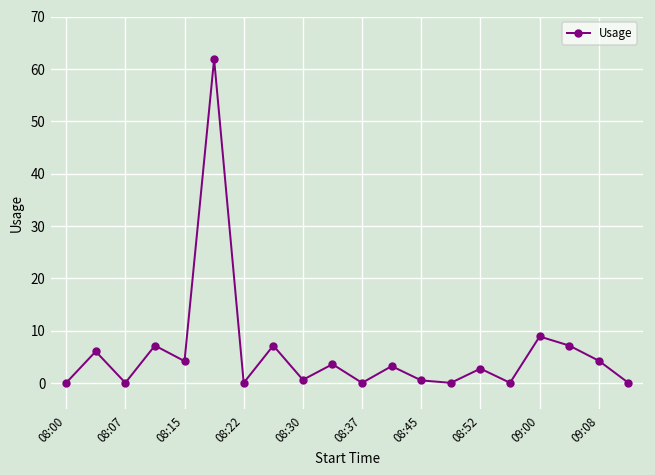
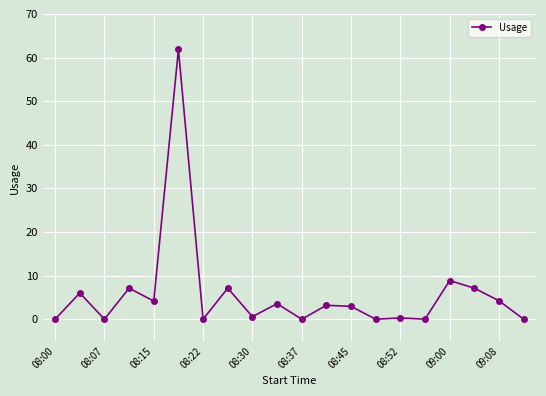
08:45: 0 -> 3
08:52: 3 -> 0
